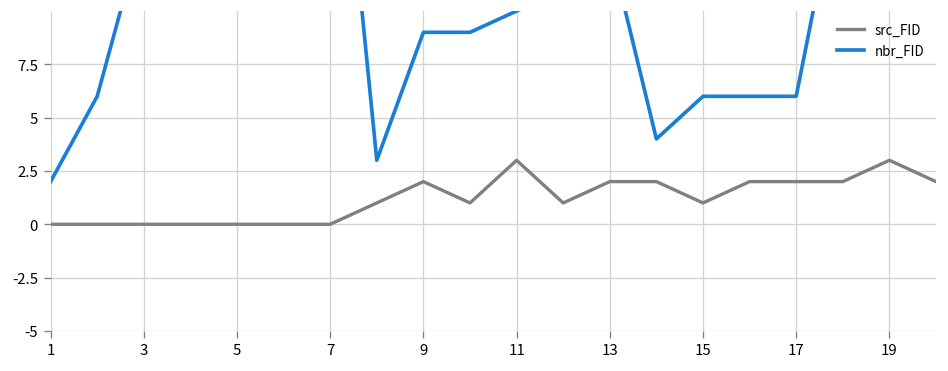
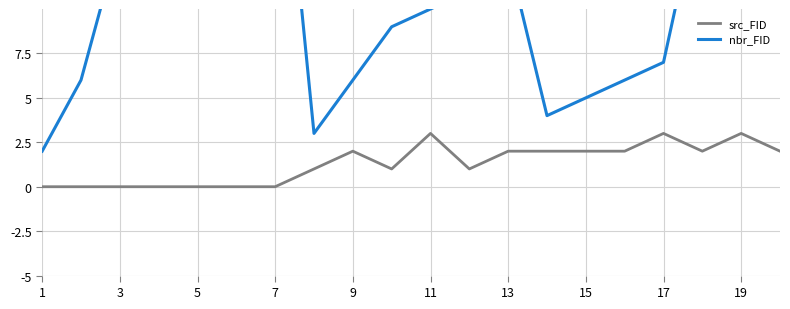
nbr_FID, 9: 9 -> 6
src_FID, 15: 1 -> 2
nbr_FID, 15: 6 -> 5
src_FID, 17: 2 -> 3
nbr_FID, 17: 6 -> 7
